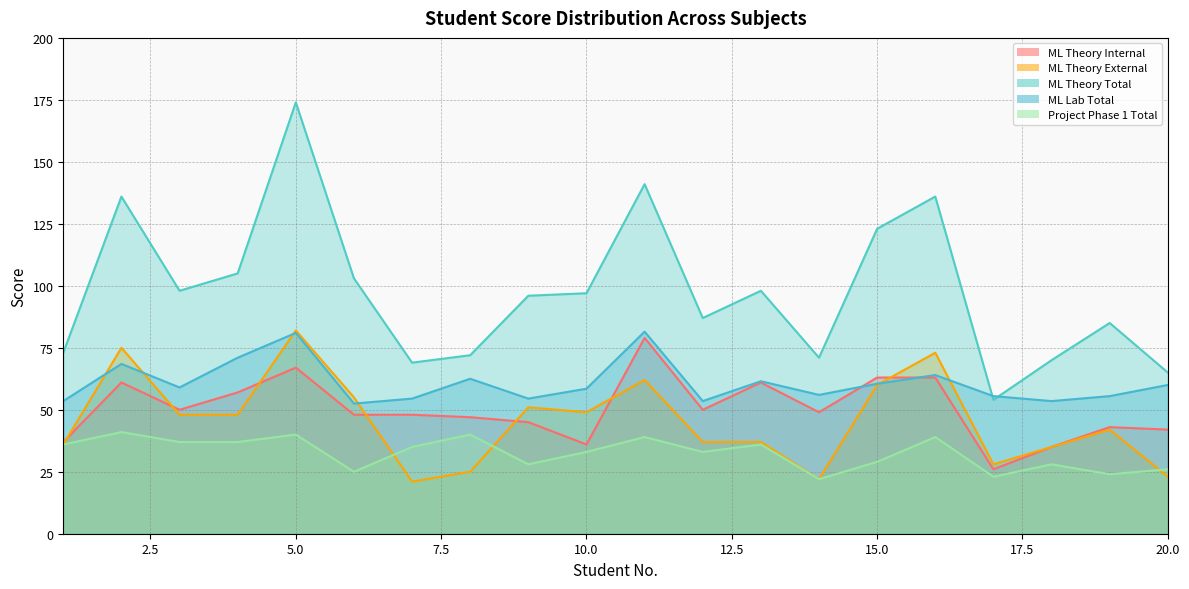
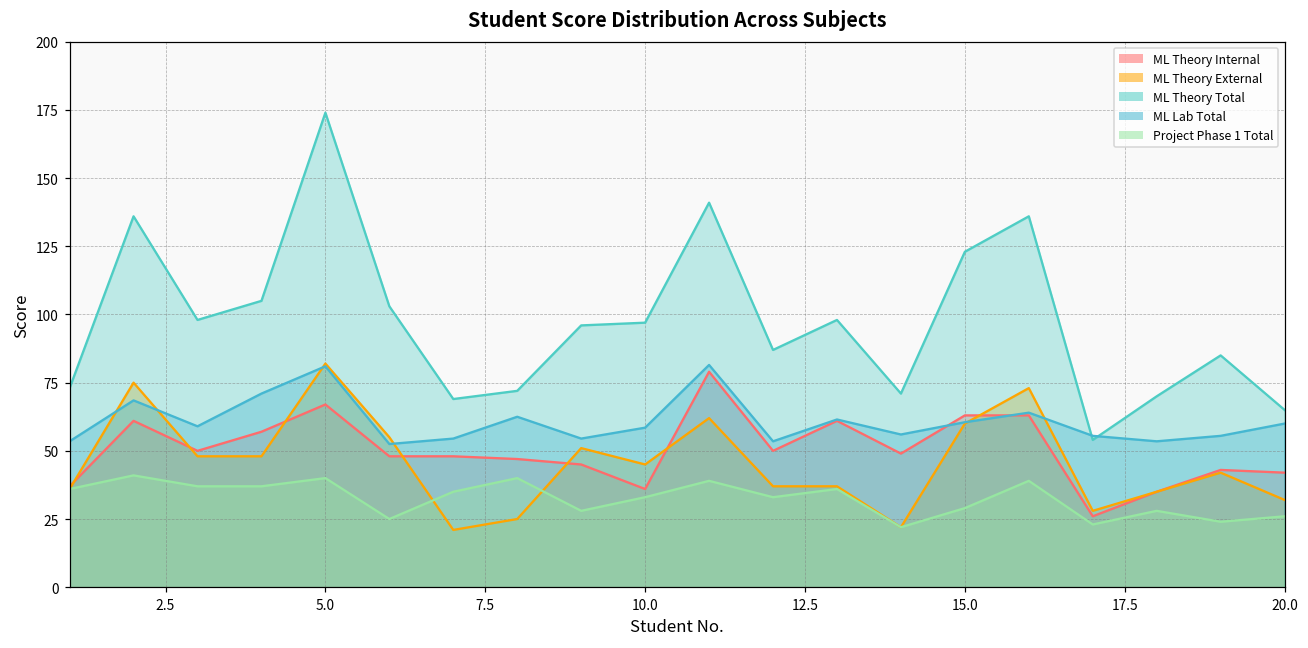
ML Theory External, 10.0: 49 -> 45
ML Theory External, 20.0: 23 -> 32
